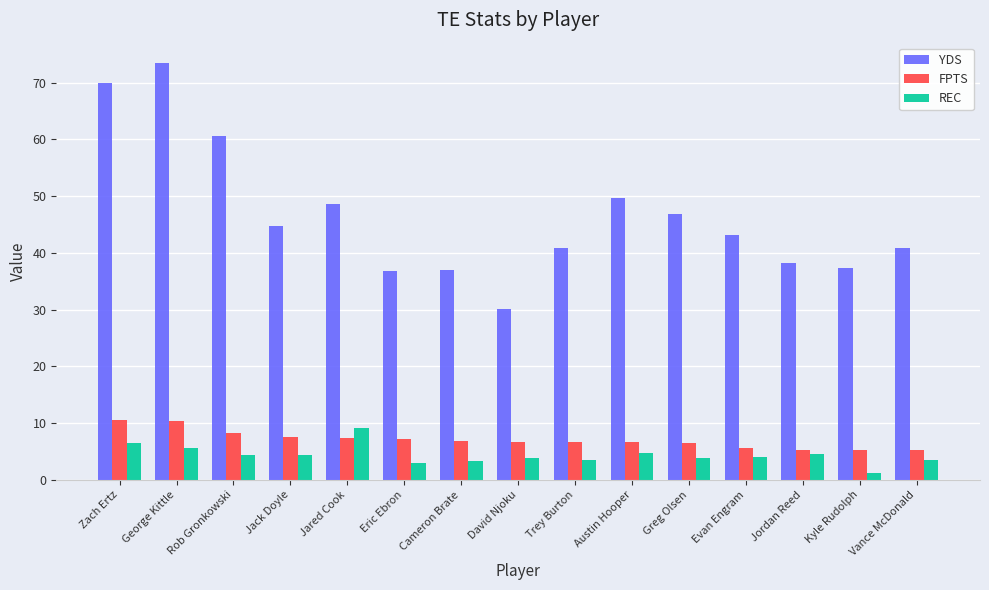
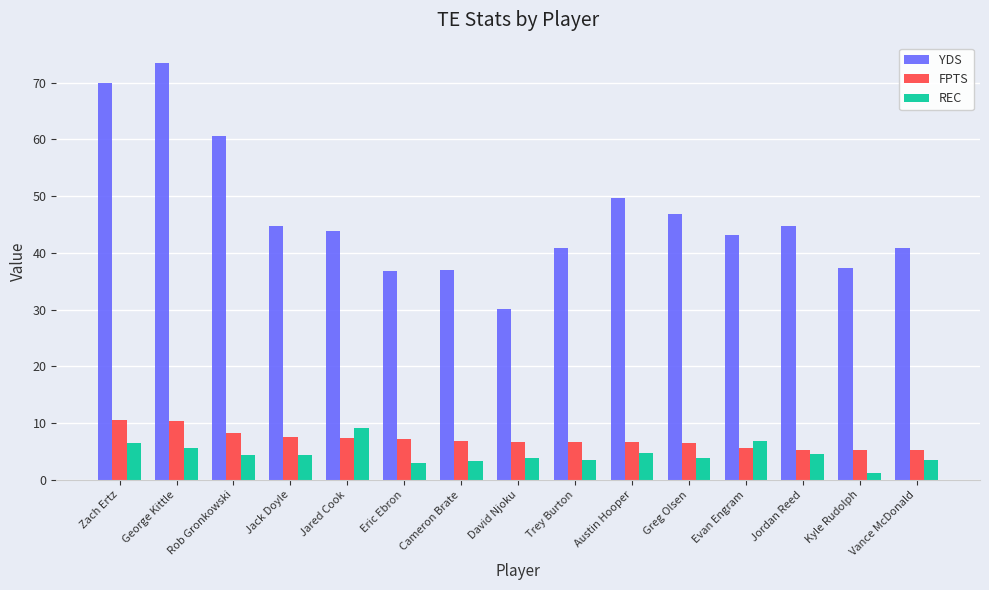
YDS, Jared Cook: 49 -> 44
REC, Evan Engram: 4 -> 7
YDS, Jordan Reed: 38 -> 45
